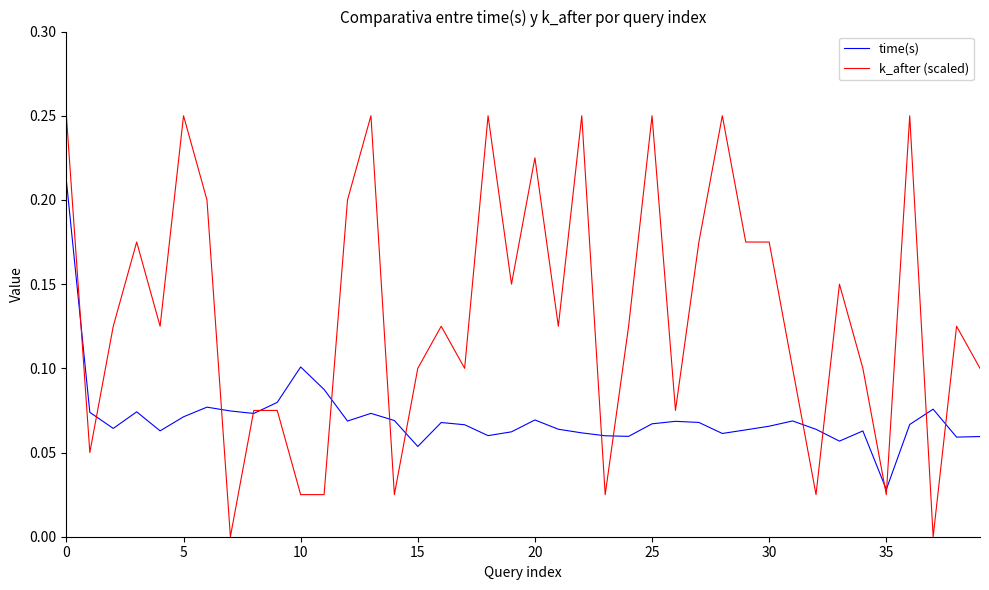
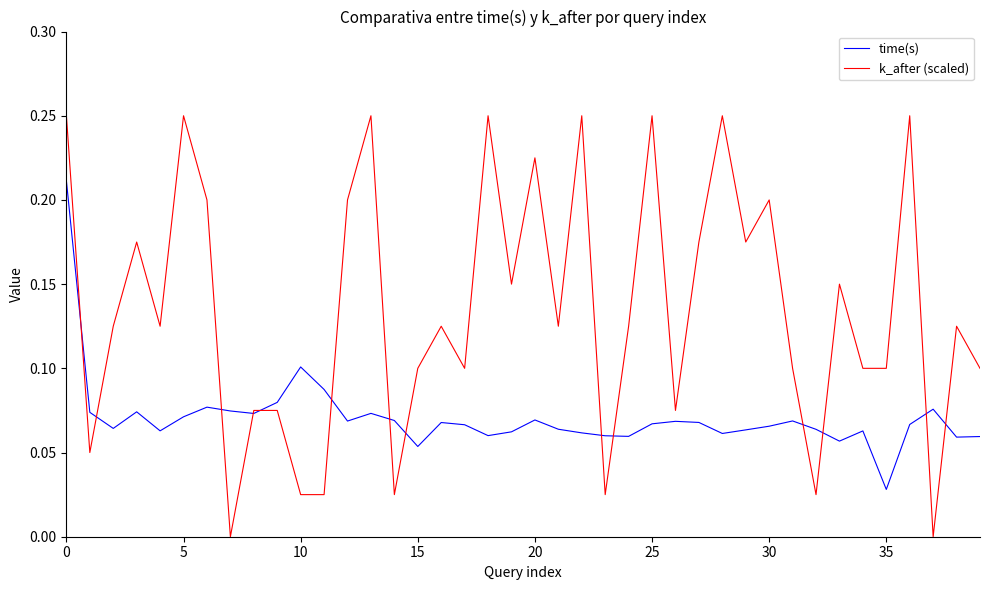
k_after (scaled), 30: 0.175 -> 0.200
k_after (scaled), 35: 0.025 -> 0.100
